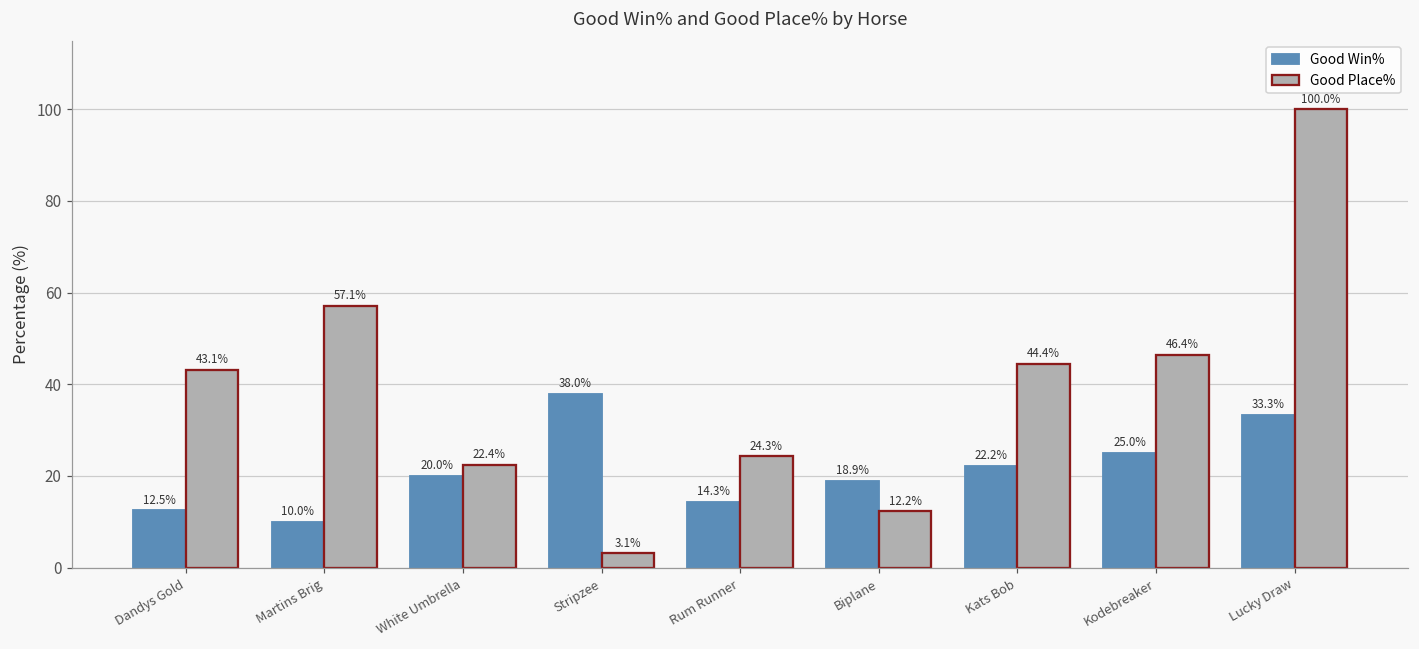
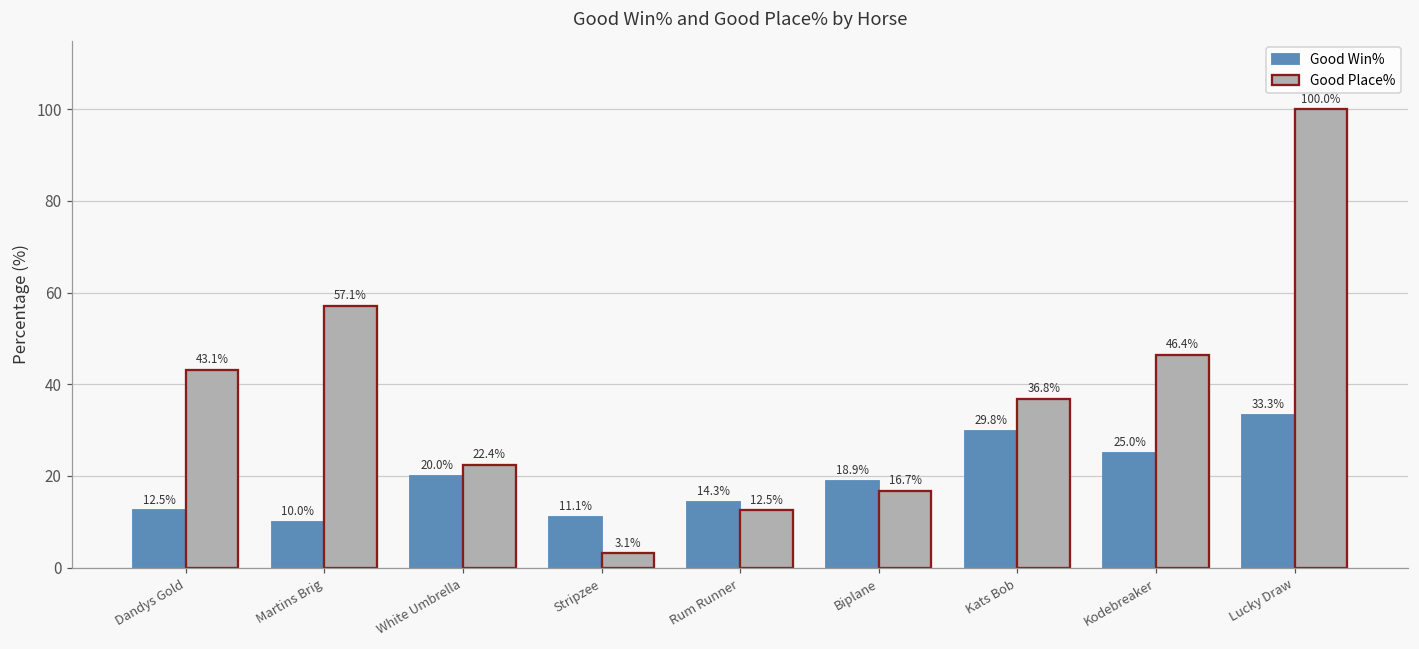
Good Win%, Stripzee: 38.0% -> 11.1%
Good Place%, Rum Runner: 24.3% -> 12.5%
Good Place%, Biplane: 12.2% -> 16.7%
Good Win%, Kats Bob: 22.2% -> 29.8%
Good Place%, Kats Bob: 44.4% -> 36.8%
